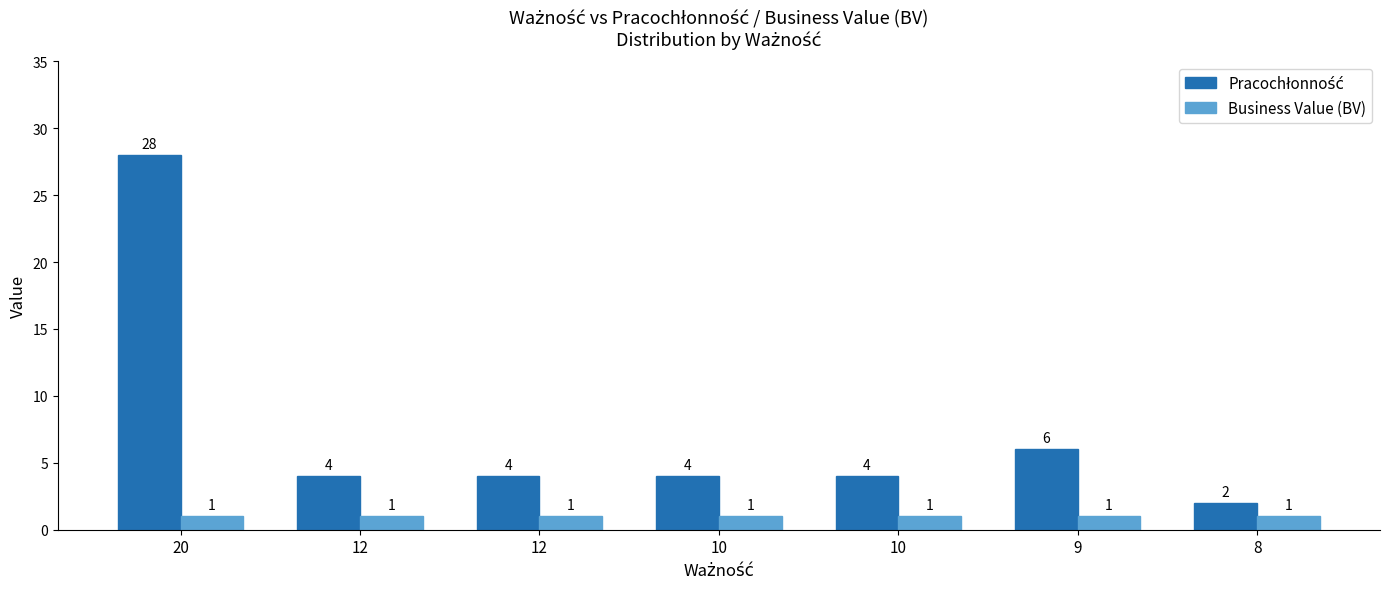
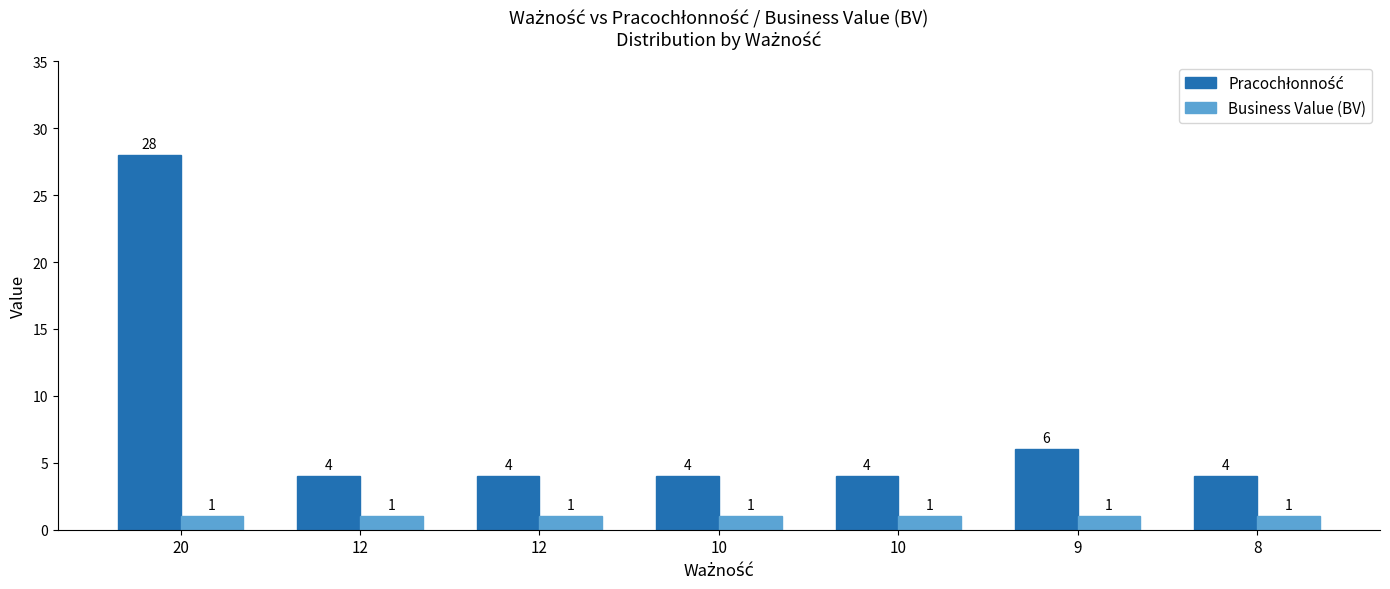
Pracochłonność, 8: 2 -> 4
